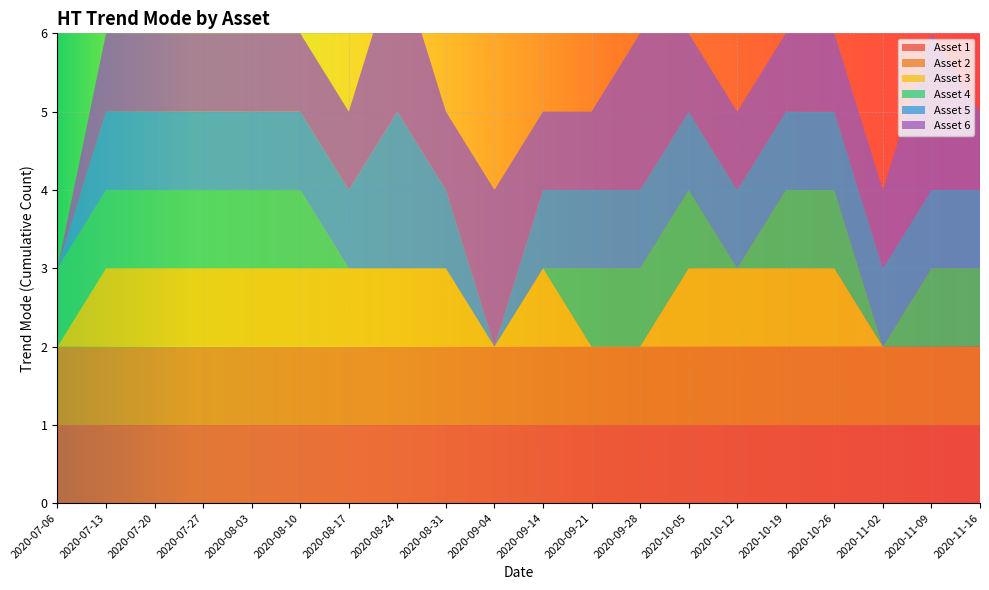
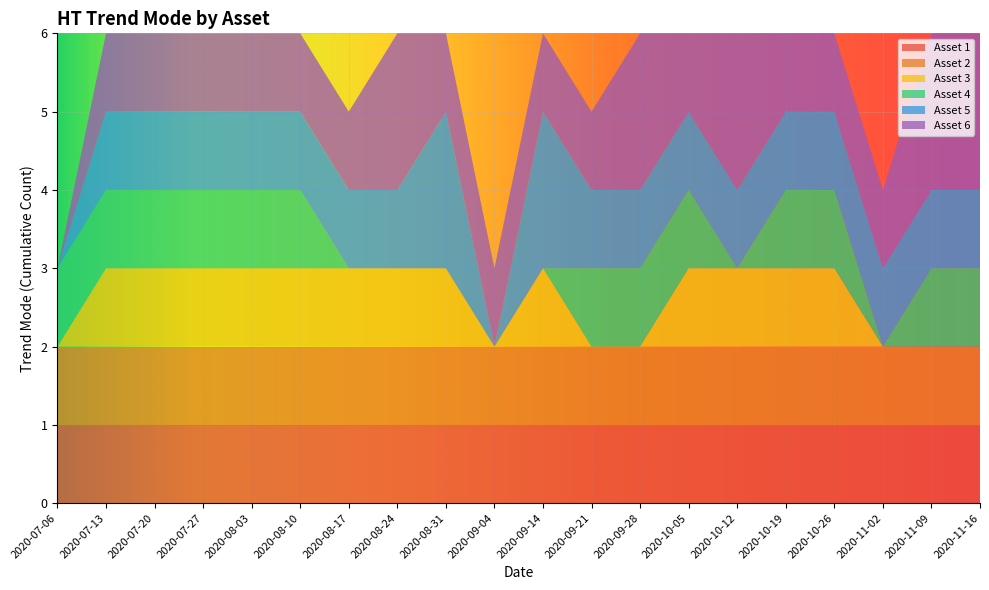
Asset 5, 2020-08-24: 2 -> 1
Asset 5, 2020-08-31: 1 -> 2
Asset 6, 2020-09-04: 2 -> 1
Asset 5, 2020-09-14: 1 -> 2
Asset 6, 2020-10-12: 1 -> 2
Asset 6, 2020-11-16: 1 -> 2
